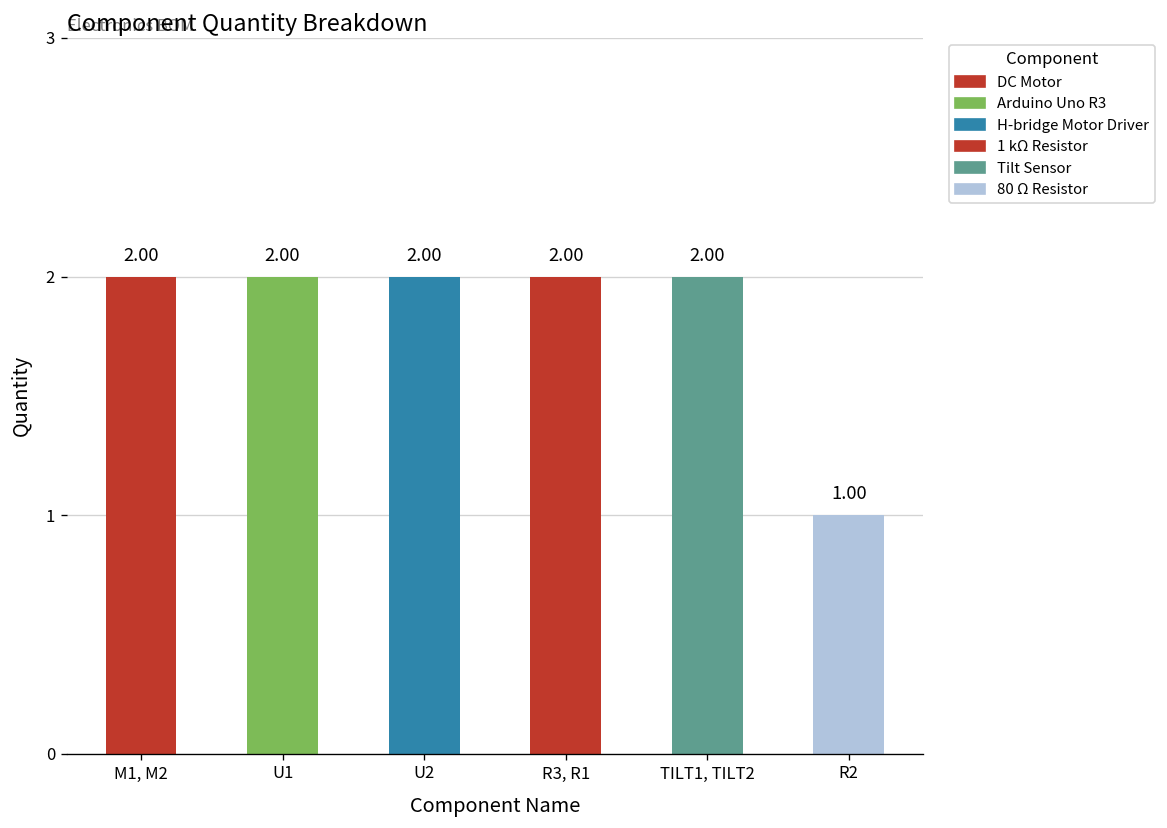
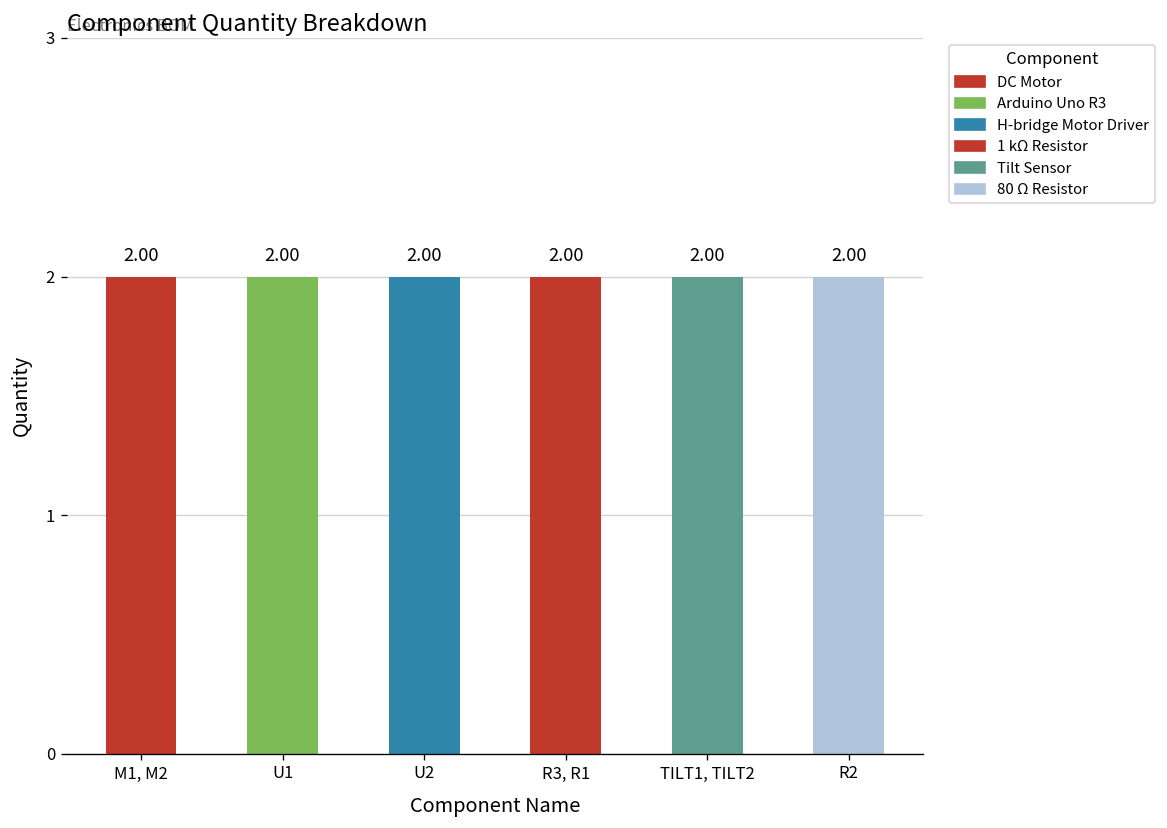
R2: 1.00 -> 2.00
